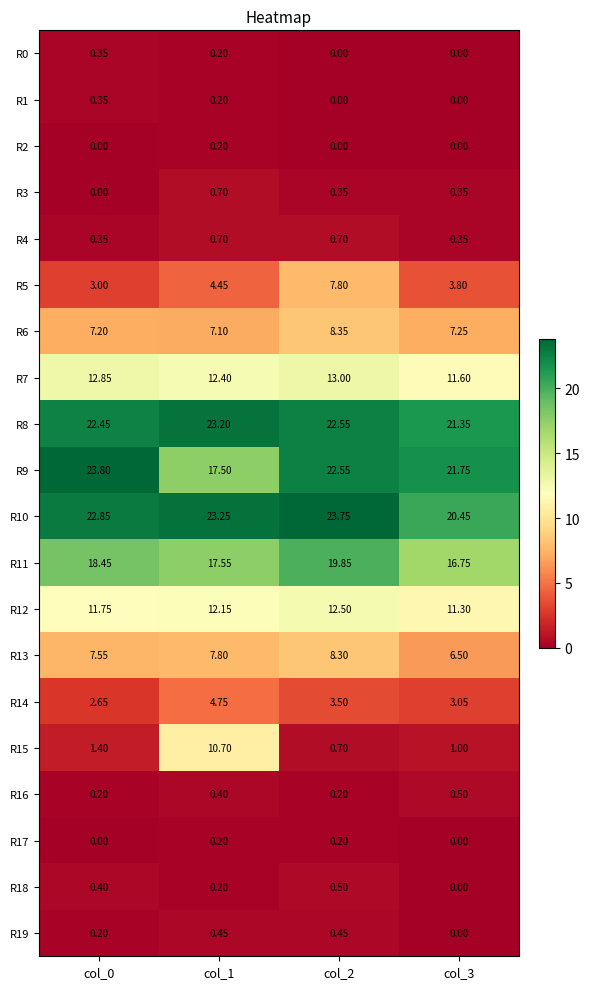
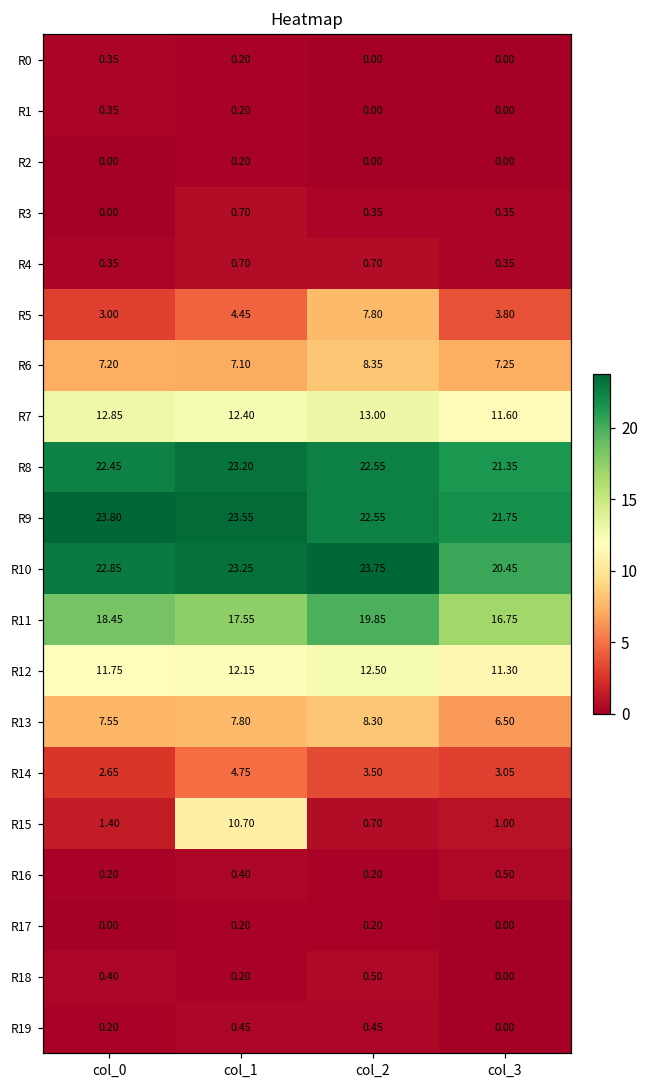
R9, col_1: 17.50 -> 23.55
